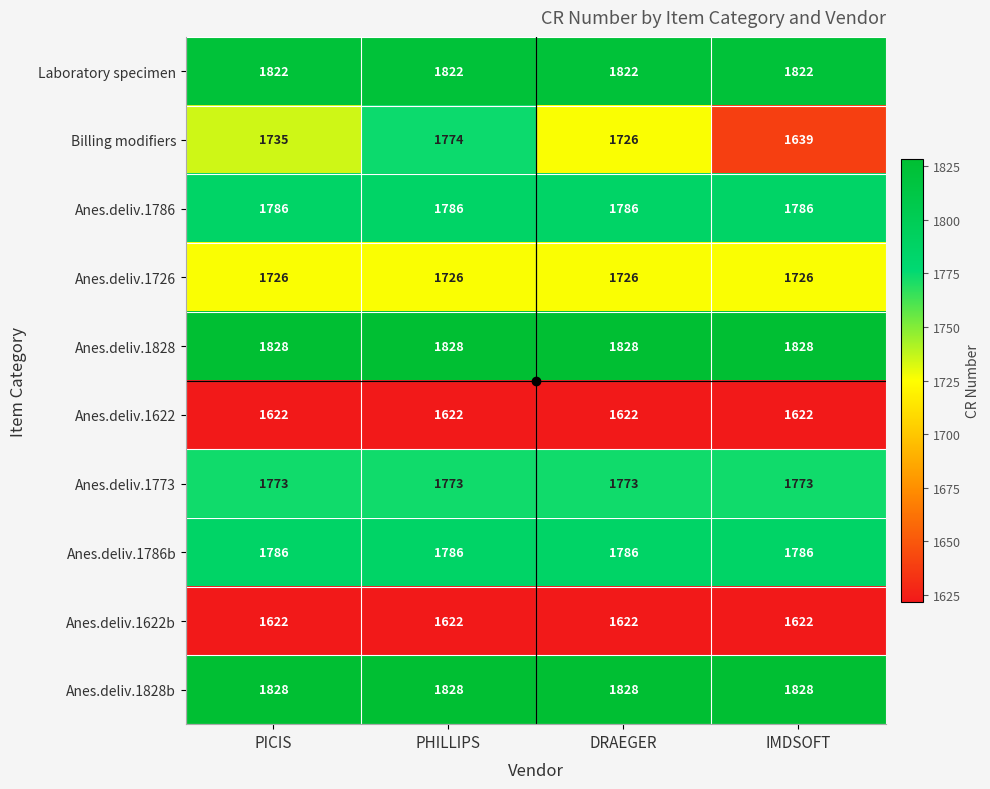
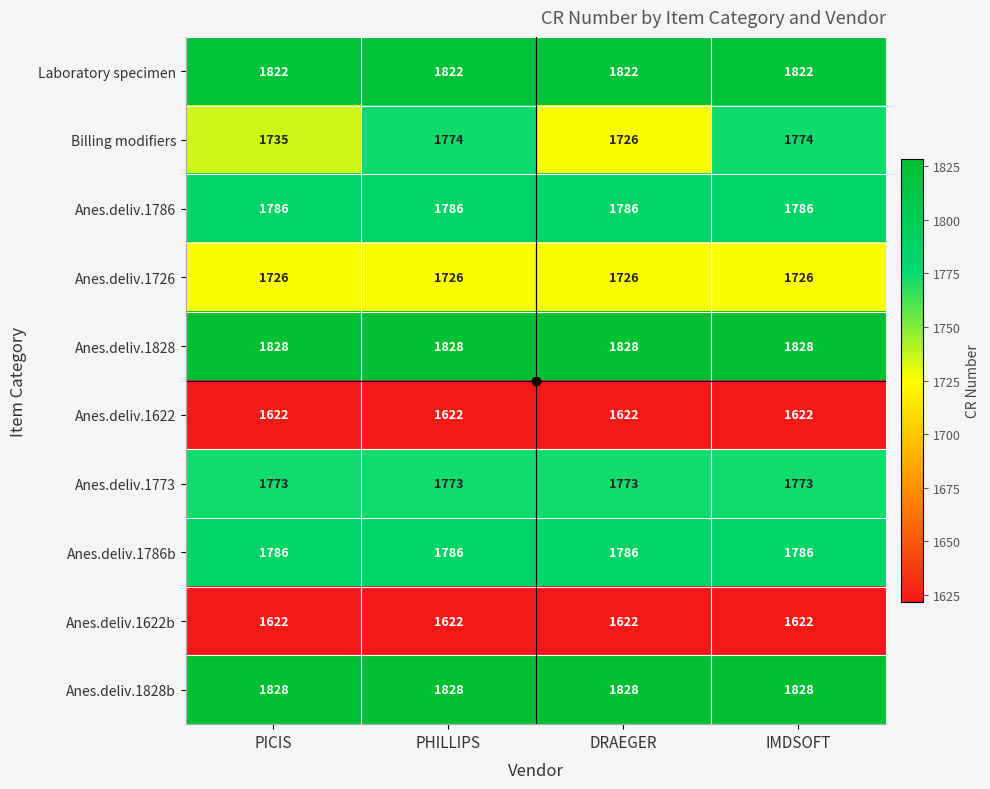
Billing modifiers, IMDSOFT: 1639 -> 1774
